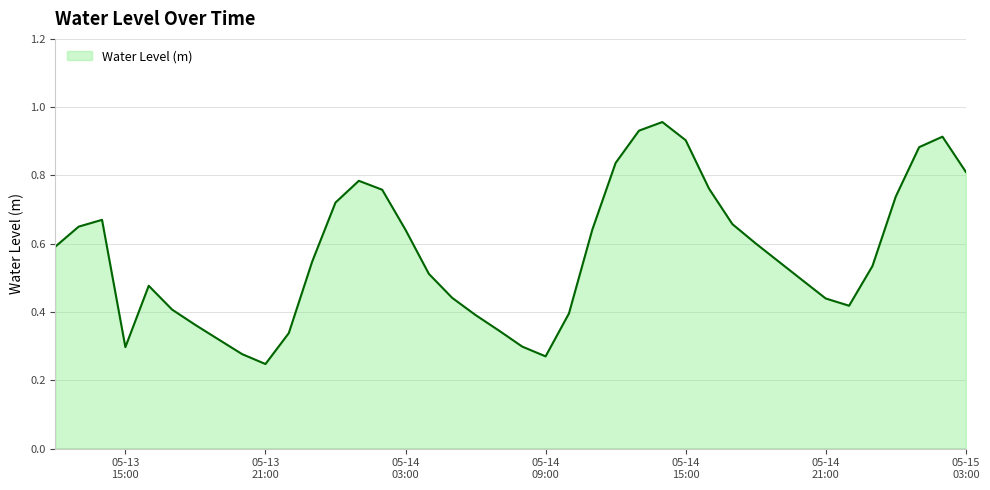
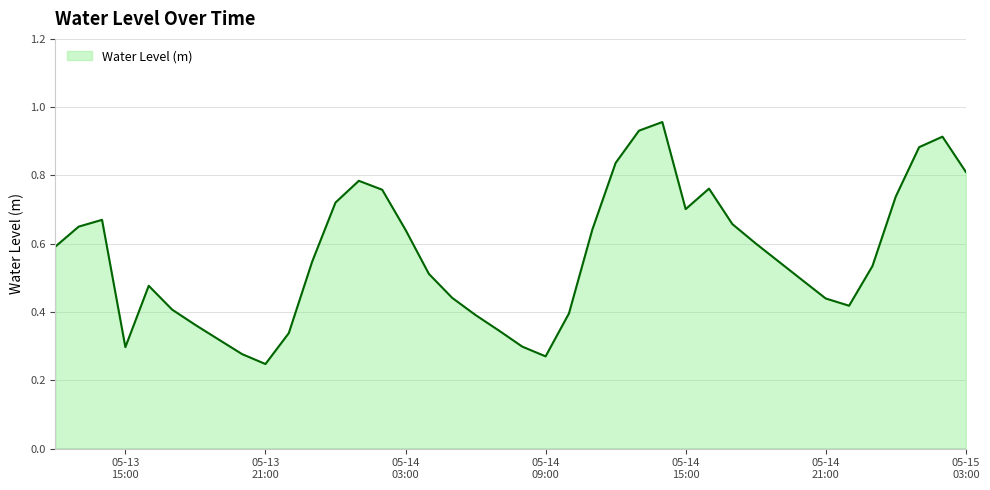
05-14 15:00: 0.90 -> 0.70
